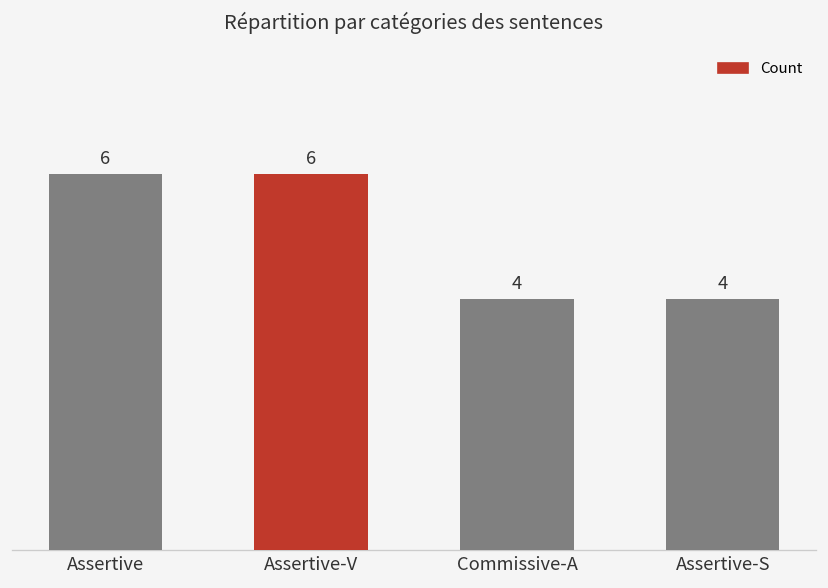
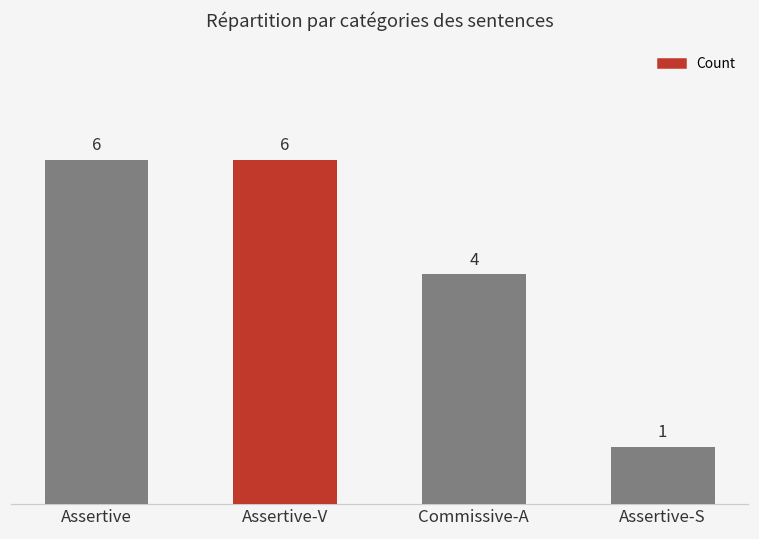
Assertive-S: 4 -> 1
